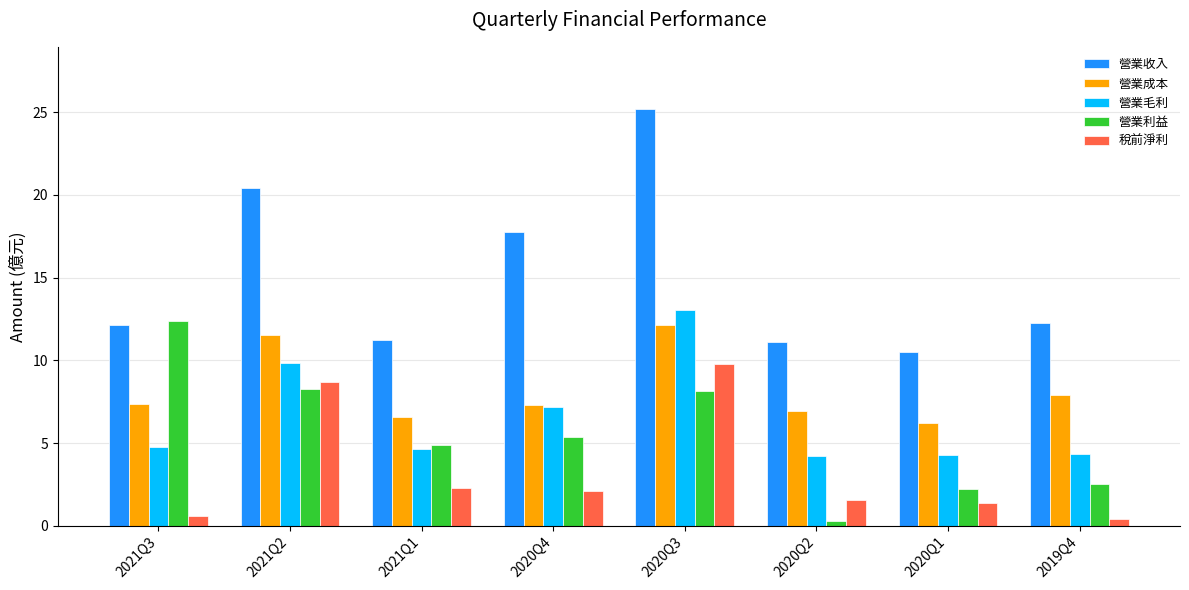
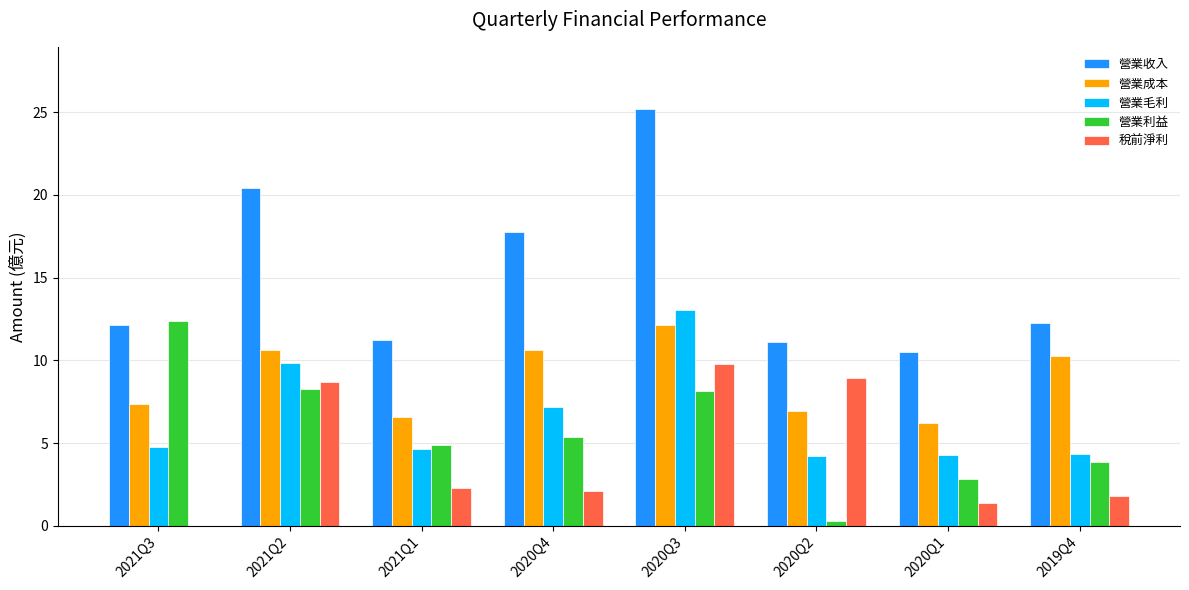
稅前淨利, 2021Q3: 0.6 -> 0.0
營業成本, 2021Q2: 11.6 -> 10.6
營業成本, 2020Q4: 7.3 -> 10.6
稅前淨利, 2020Q2: 1.6 -> 8.9
營業利益, 2020Q1: 2.2 -> 2.8
營業成本, 2019Q4: 7.9 -> 10.3
營業利益, 2019Q4: 2.5 -> 3.8
稅前淨利, 2019Q4: 0.4 -> 1.8
